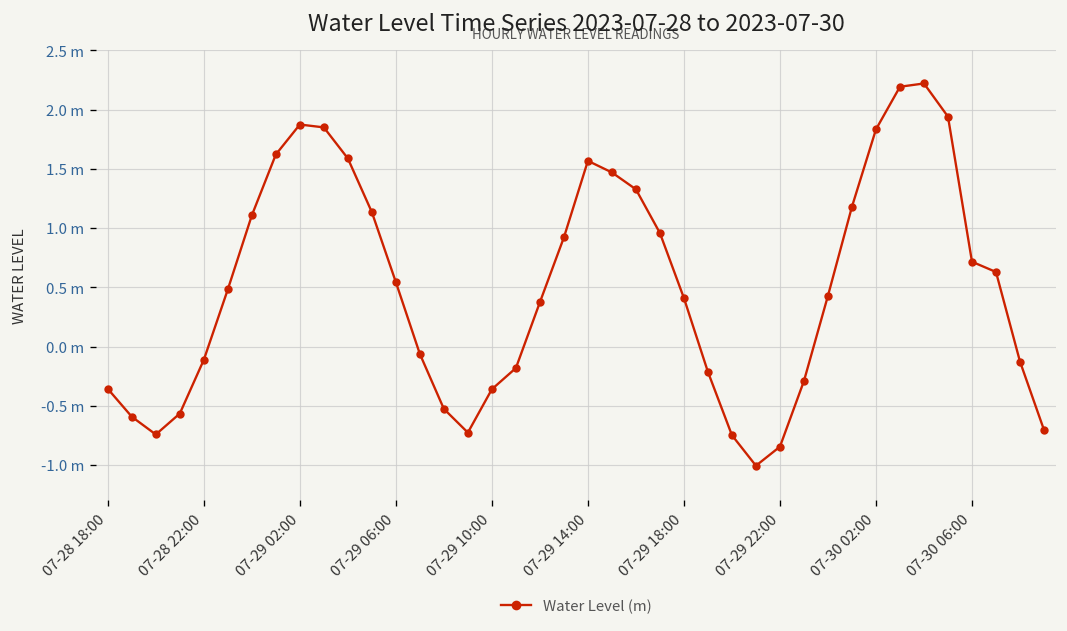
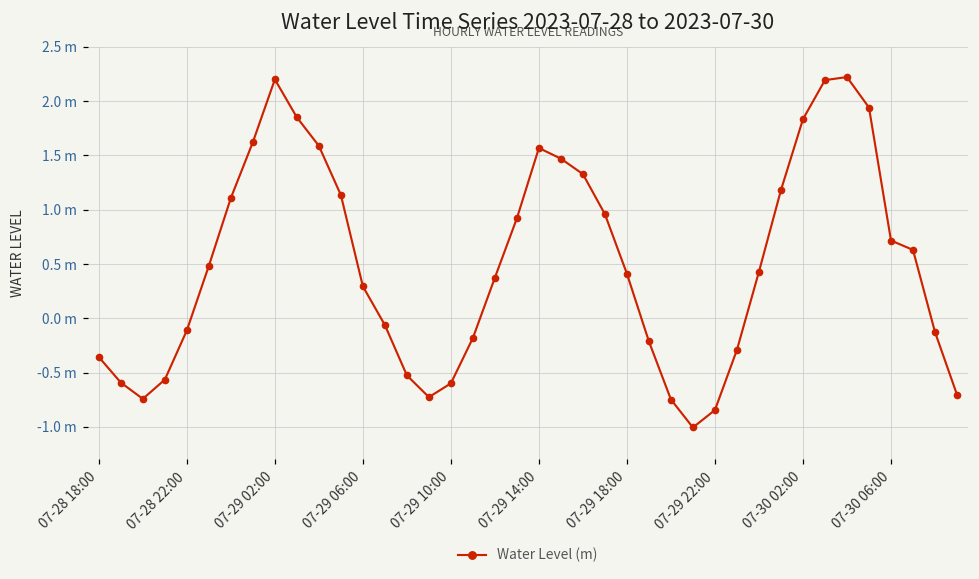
07-29 02:00: 1.9 m -> 2.2 m
07-29 06:00: 0.5 m -> 0.3 m
07-29 10:00: -0.4 m -> -0.6 m
